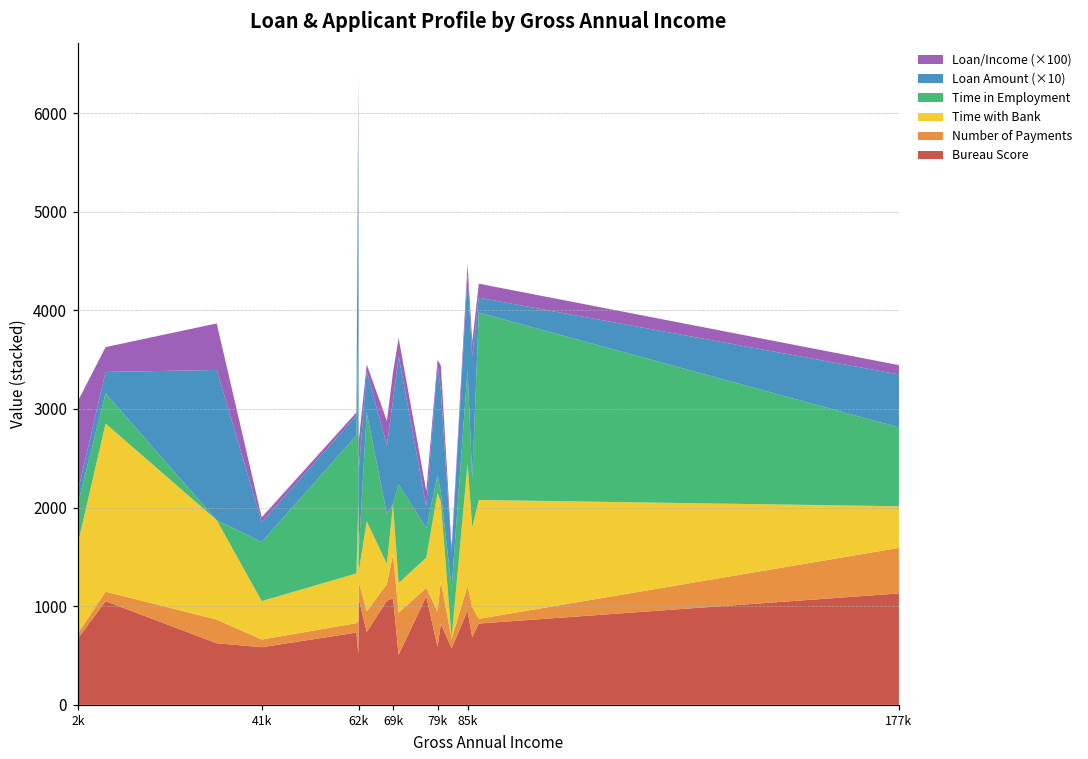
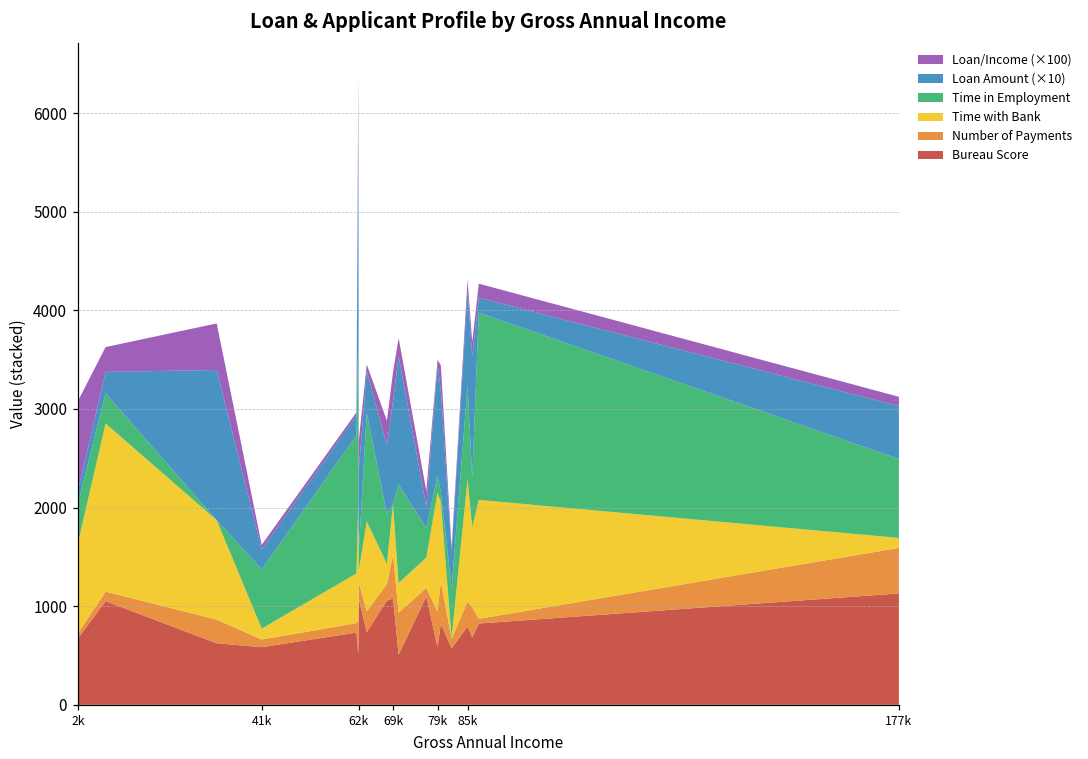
Time with Bank, 41k: 400 -> 100
Bureau Score, 85k: 1000 -> 800
Time with Bank, 177k: 400 -> 100
